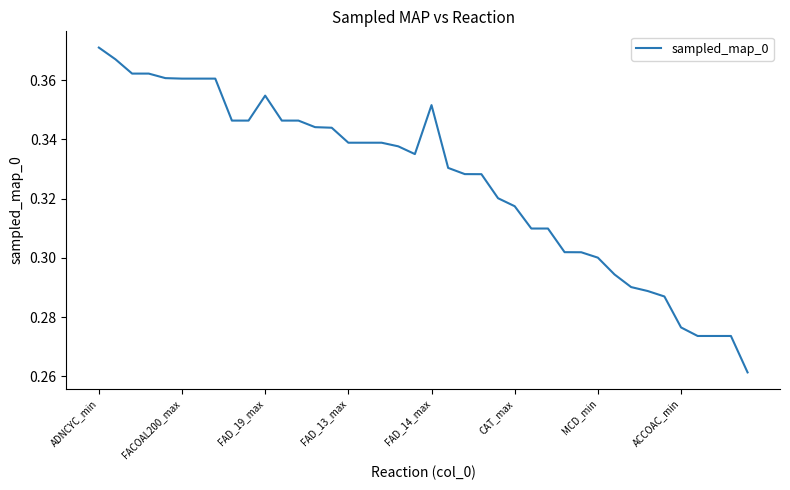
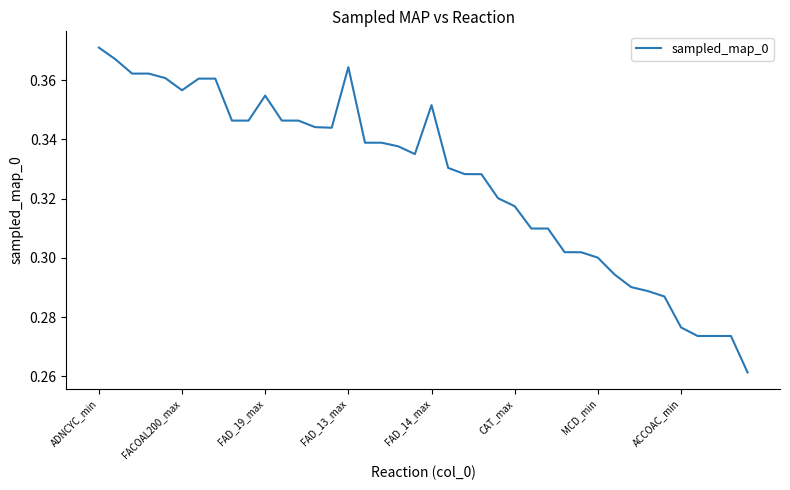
FACOAL200_max: 0.361 -> 0.357
FAD_13_max: 0.339 -> 0.364
